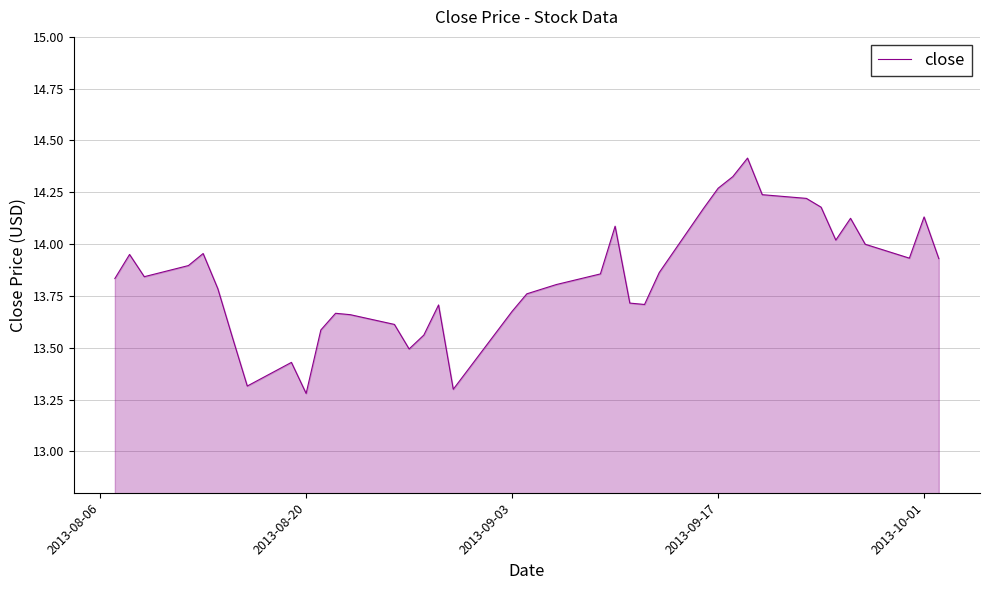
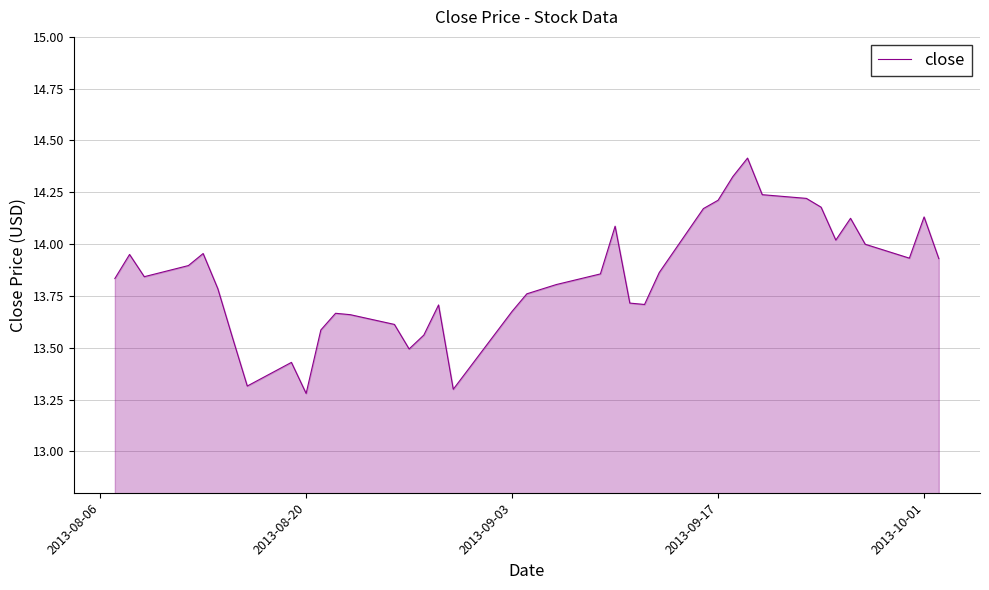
2013-09-17: 14.27 -> 14.21
